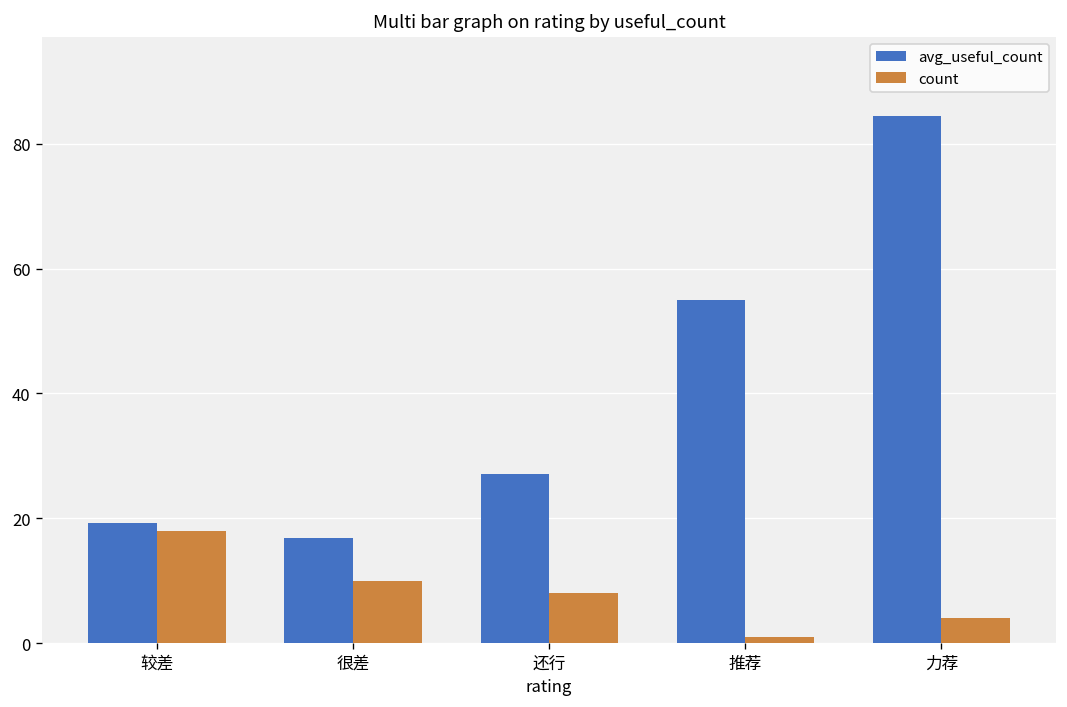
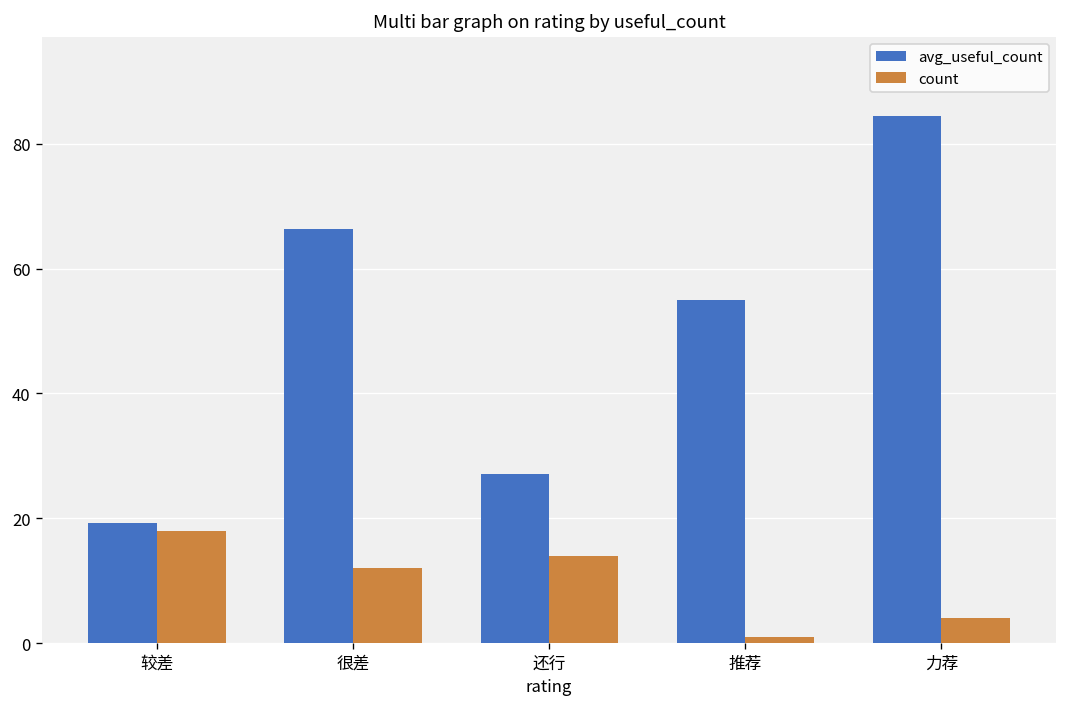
avg_useful_count, 很差: 17 -> 66
count, 很差: 10 -> 12
count, 还行: 8 -> 14
